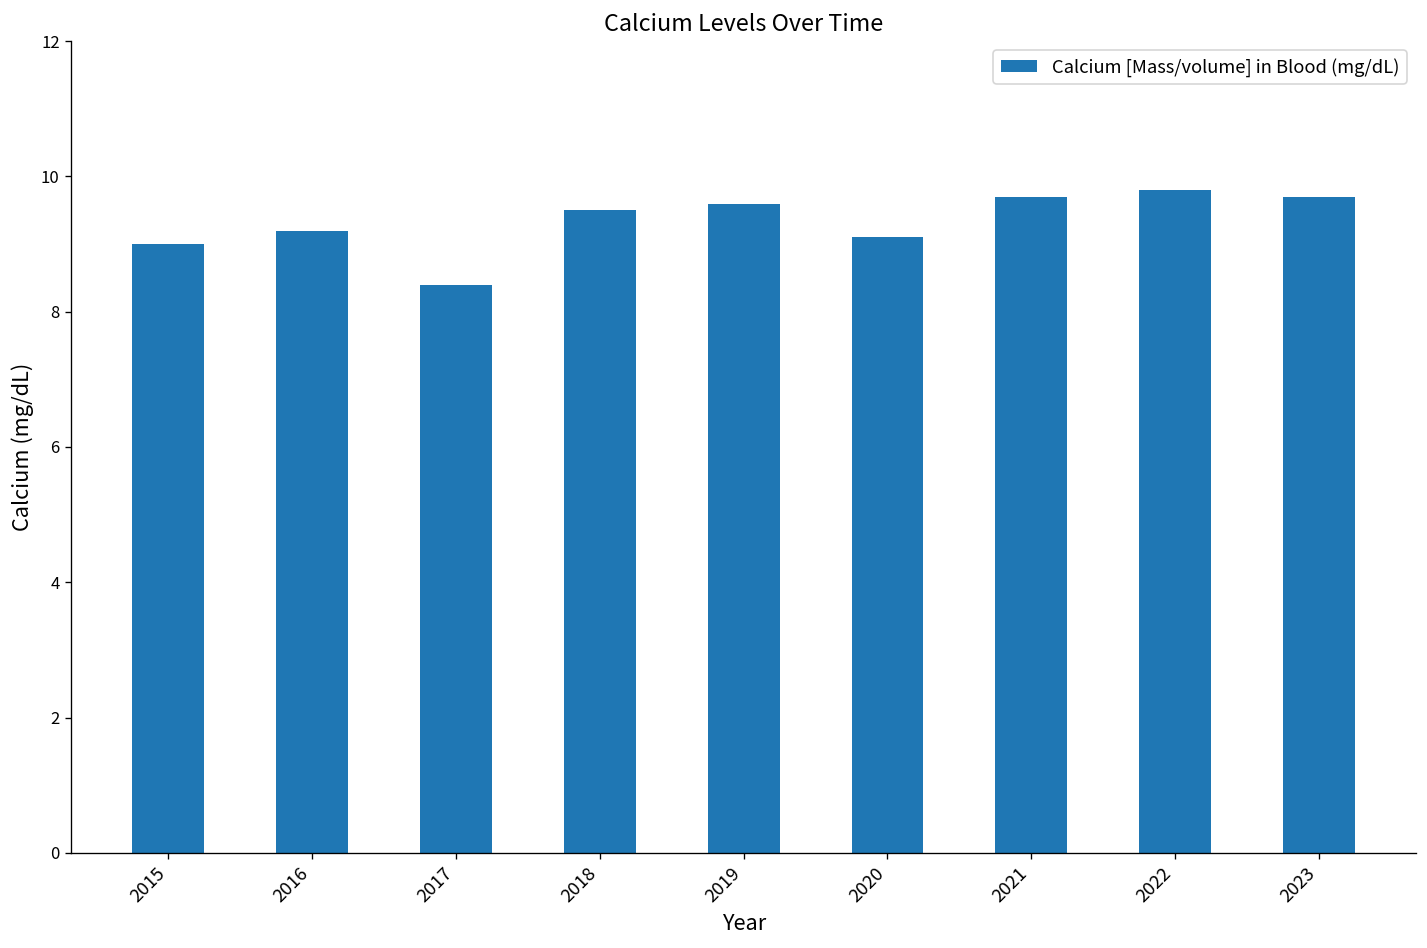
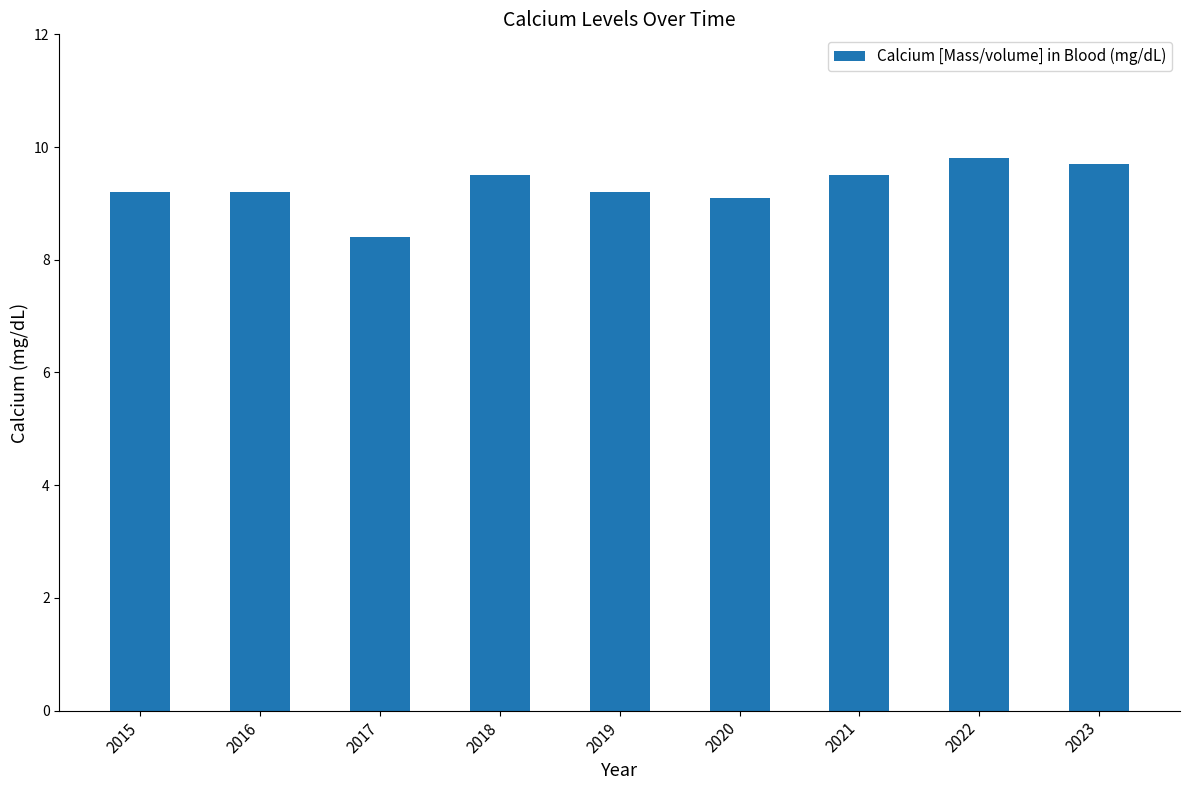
2015: 9.0 -> 9.2
2019: 9.6 -> 9.2
2021: 9.7 -> 9.5
